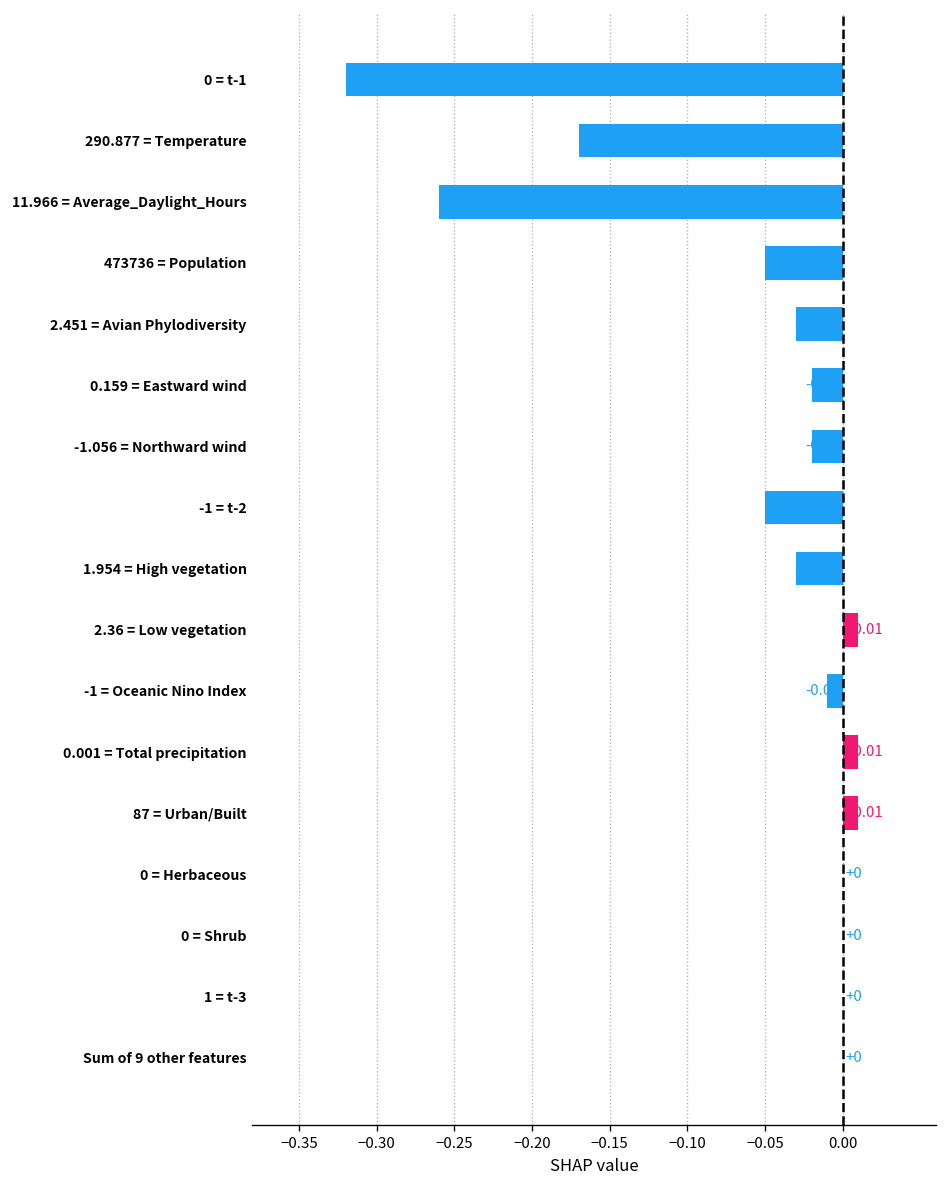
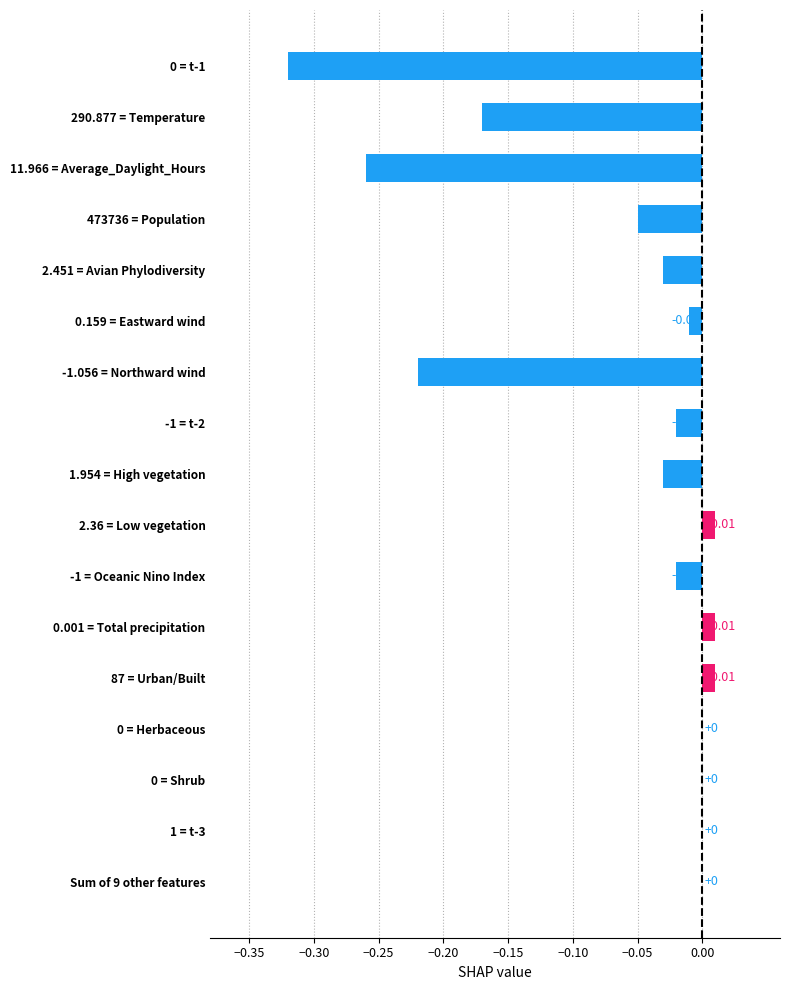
0.159 = Eastward wind: -0.02 -> -0.01
-1.056 = Northward wind: -0.02 -> -0.22
-1 = t-2: -0.05 -> -0.02
-1 = Oceanic Nino Index: -0.01 -> -0.02
